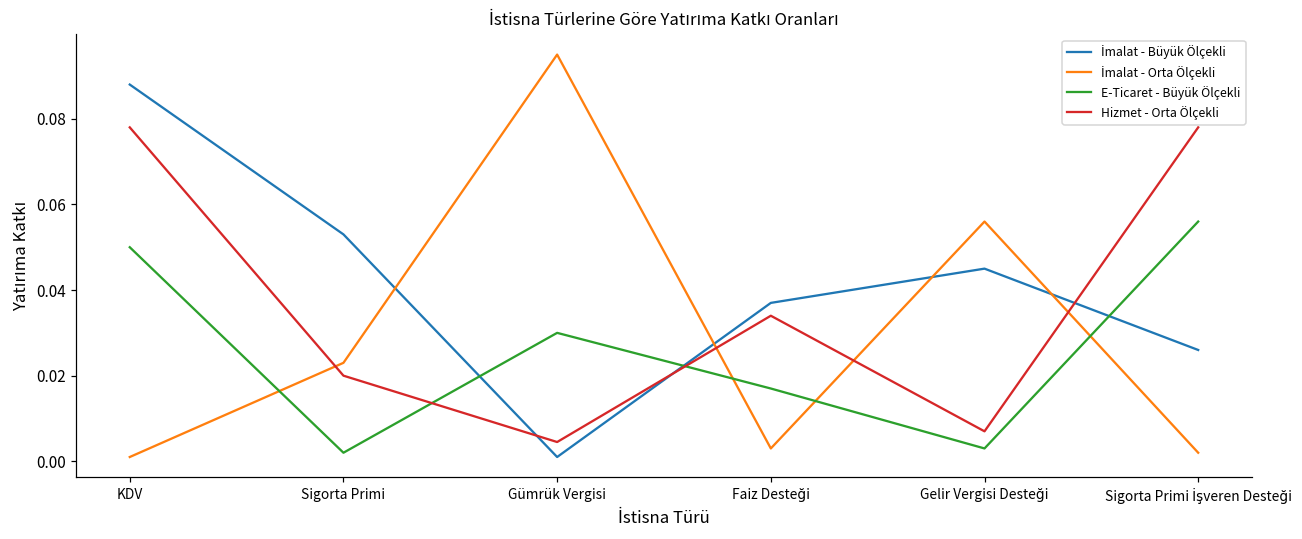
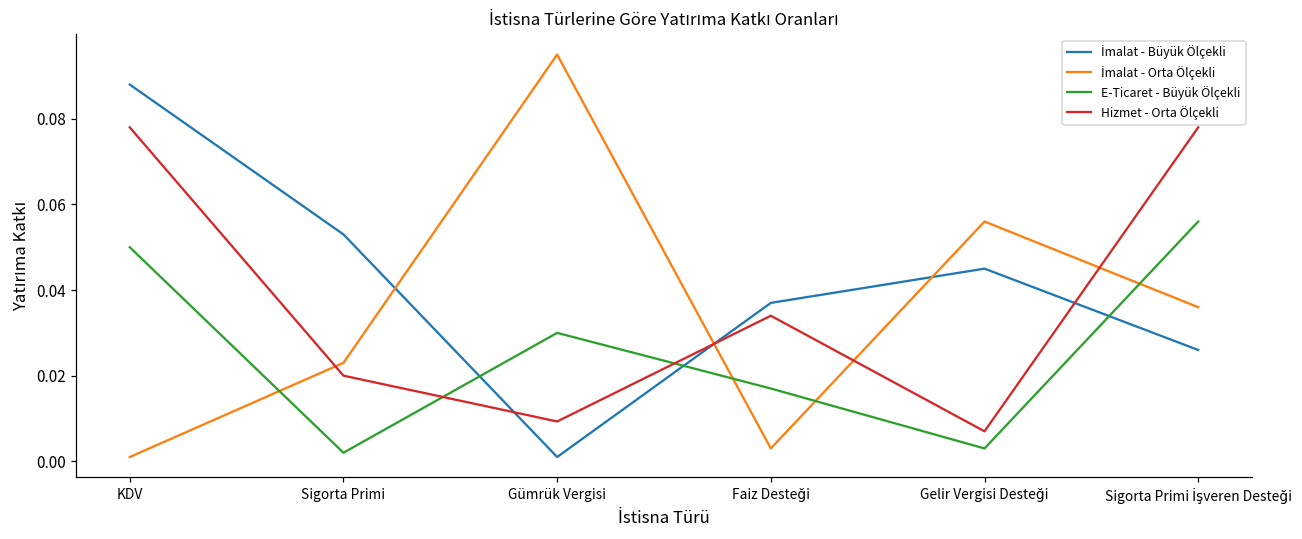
Hizmet - Orta Ölçekli, Gümrük Vergisi: 0.005 -> 0.009
İmalat - Orta Ölçekli, Sigorta Primi İşveren Desteği: 0.002 -> 0.036
